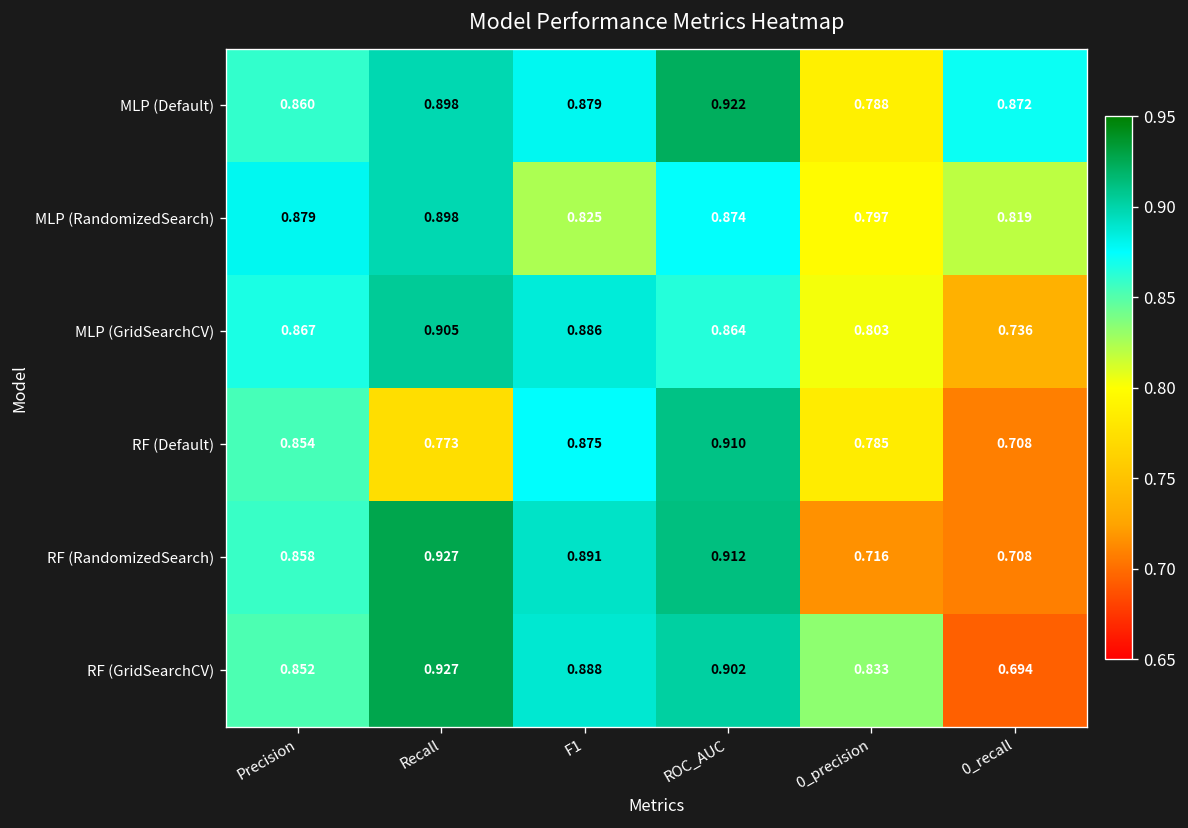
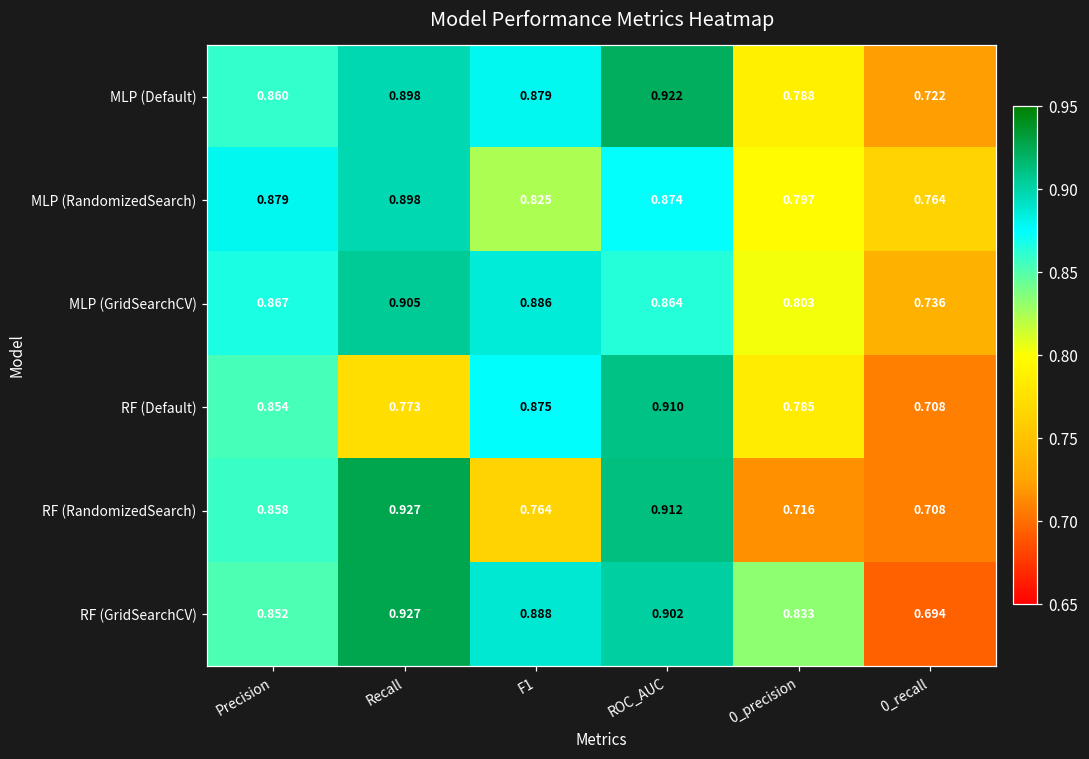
MLP (Default), 0_recall: 0.872 -> 0.722
MLP (RandomizedSearch), 0_recall: 0.819 -> 0.764
RF (RandomizedSearch), F1: 0.891 -> 0.764
